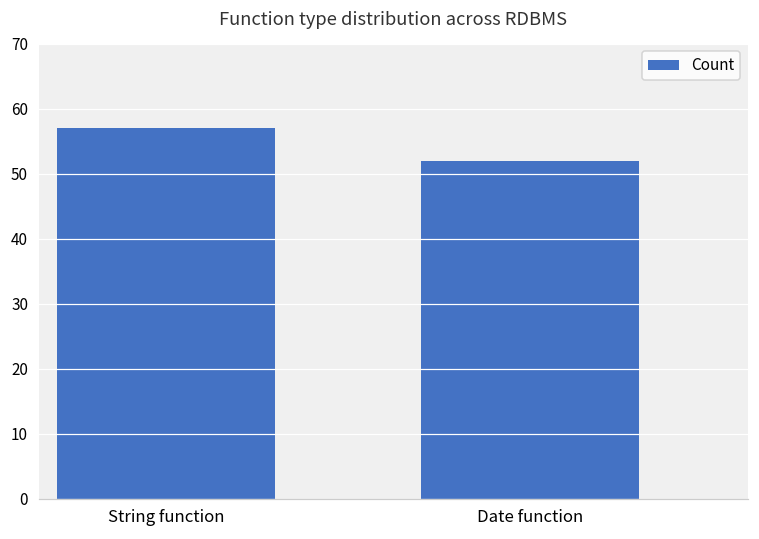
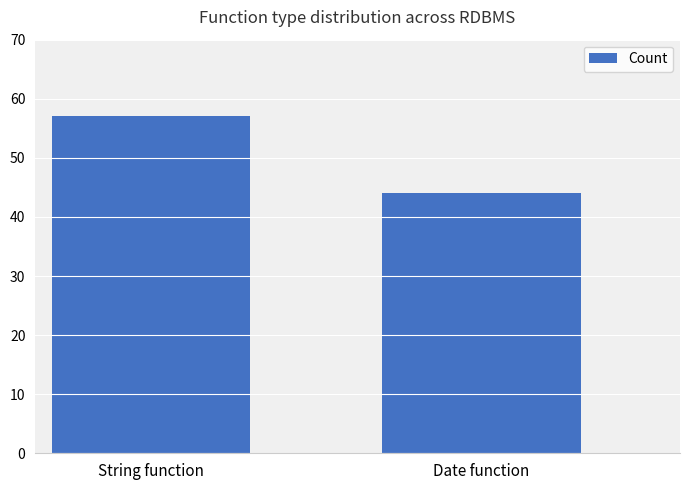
Date function: 52 -> 44
